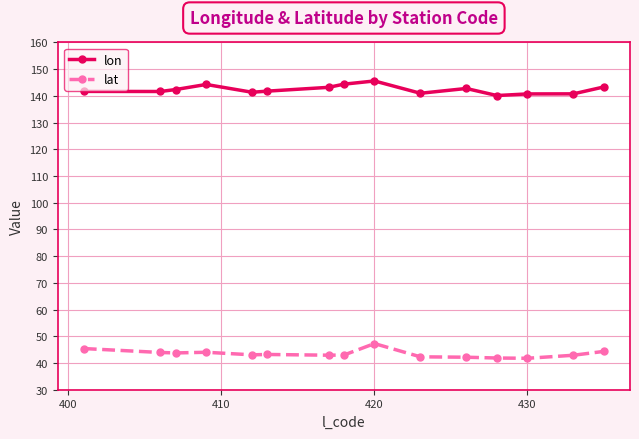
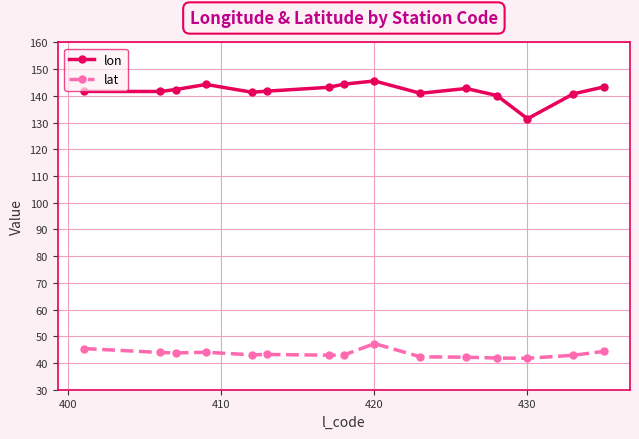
lon, 430: 141 -> 131
